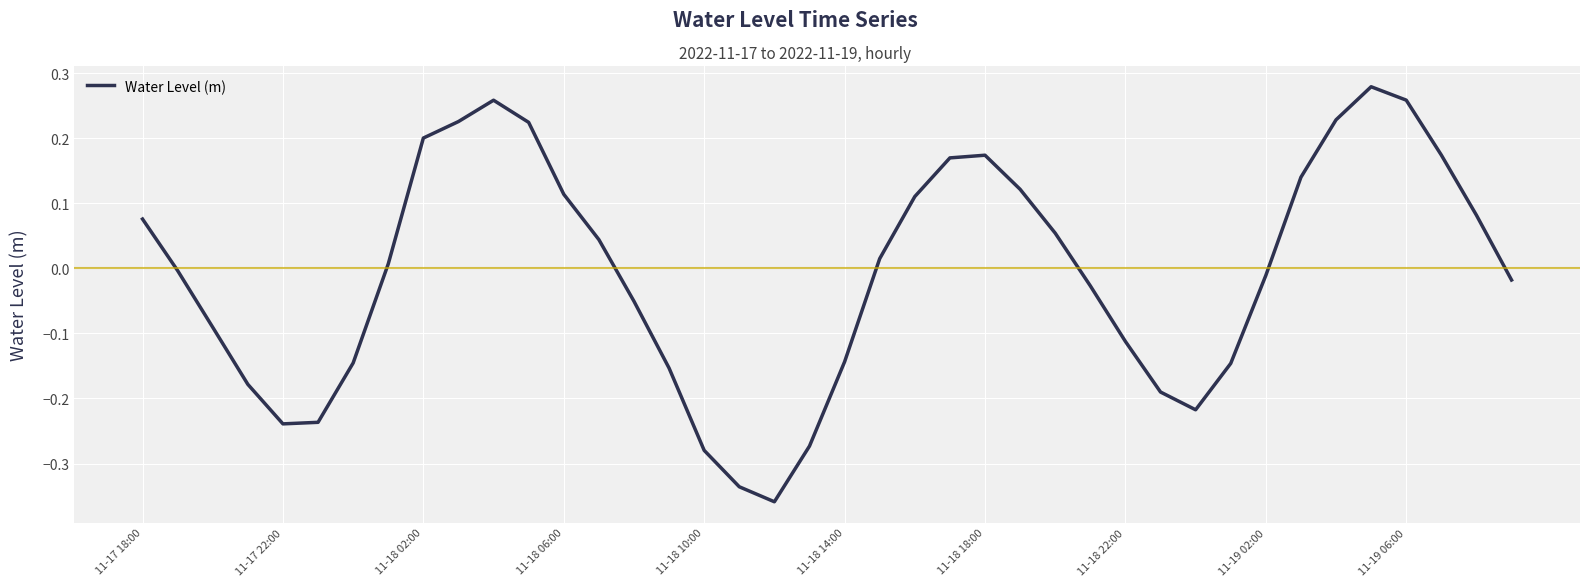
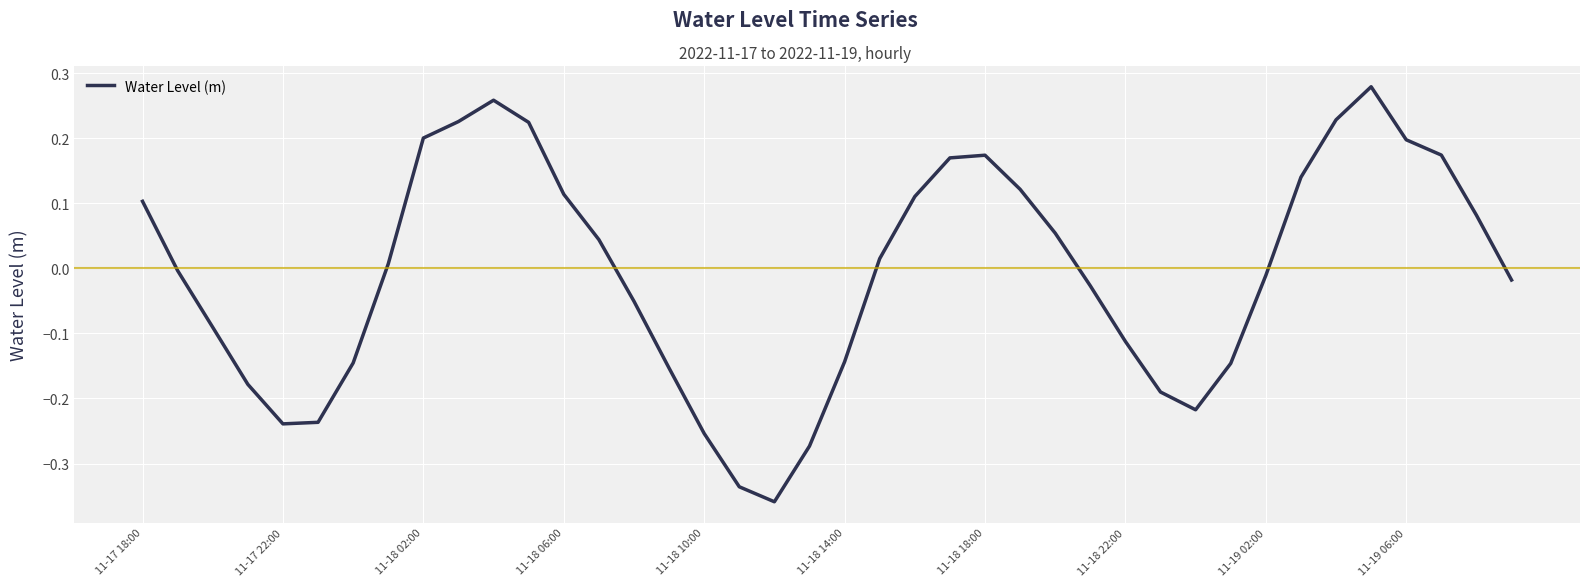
11-17 18:00: 0.08 -> 0.10
11-18 10:00: -0.28 -> -0.25
11-19 06:00: 0.26 -> 0.20
